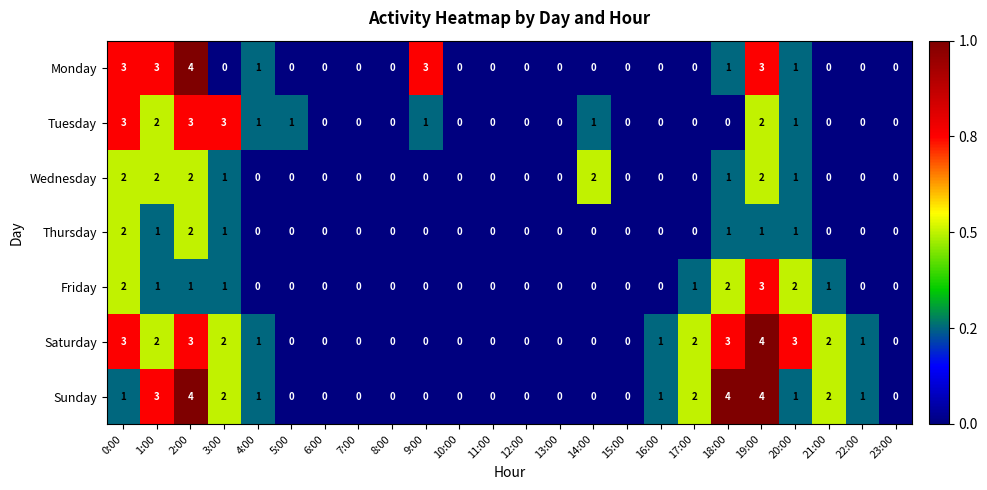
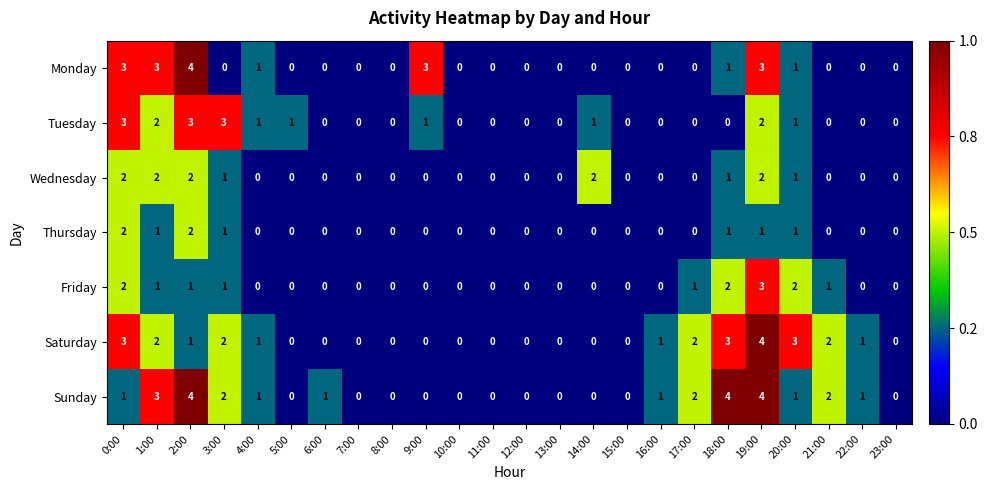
Saturday, 2:00: 3 -> 1
Sunday, 6:00: 0 -> 1
